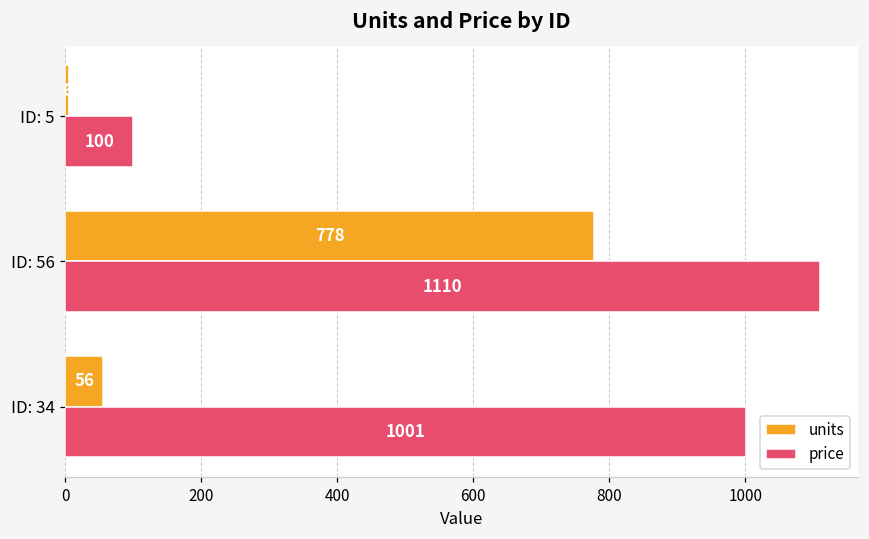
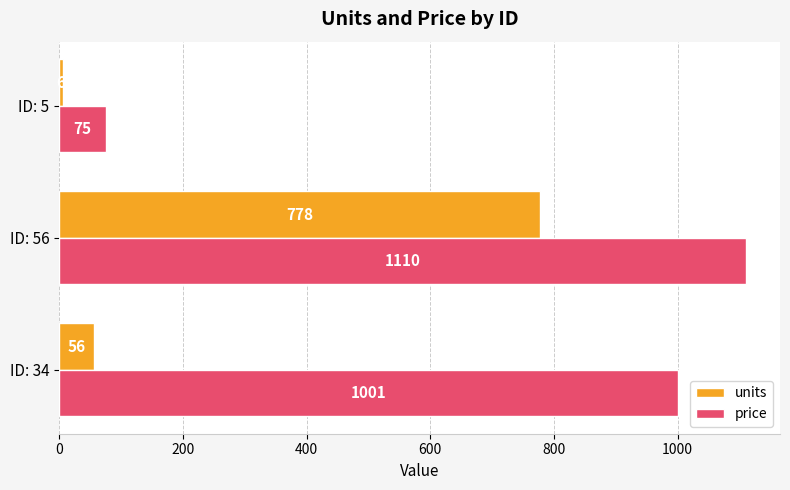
price, ID: 5: 100 -> 75
